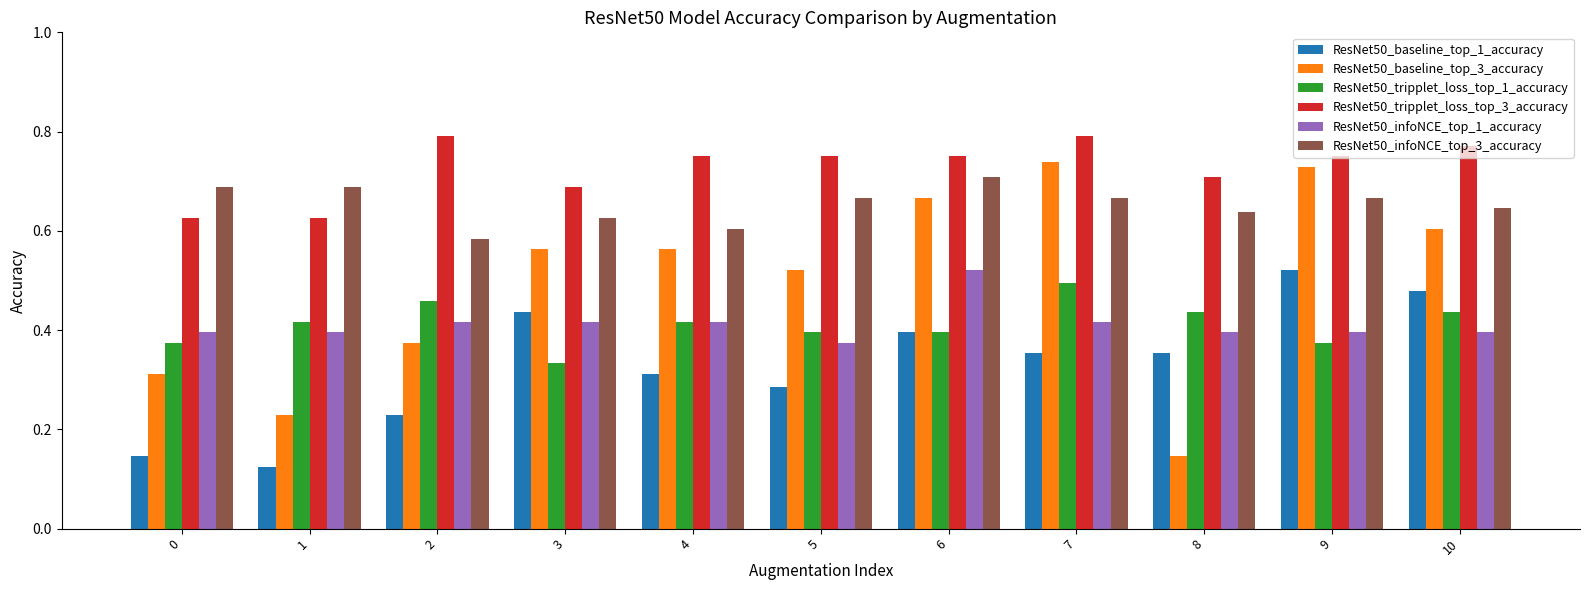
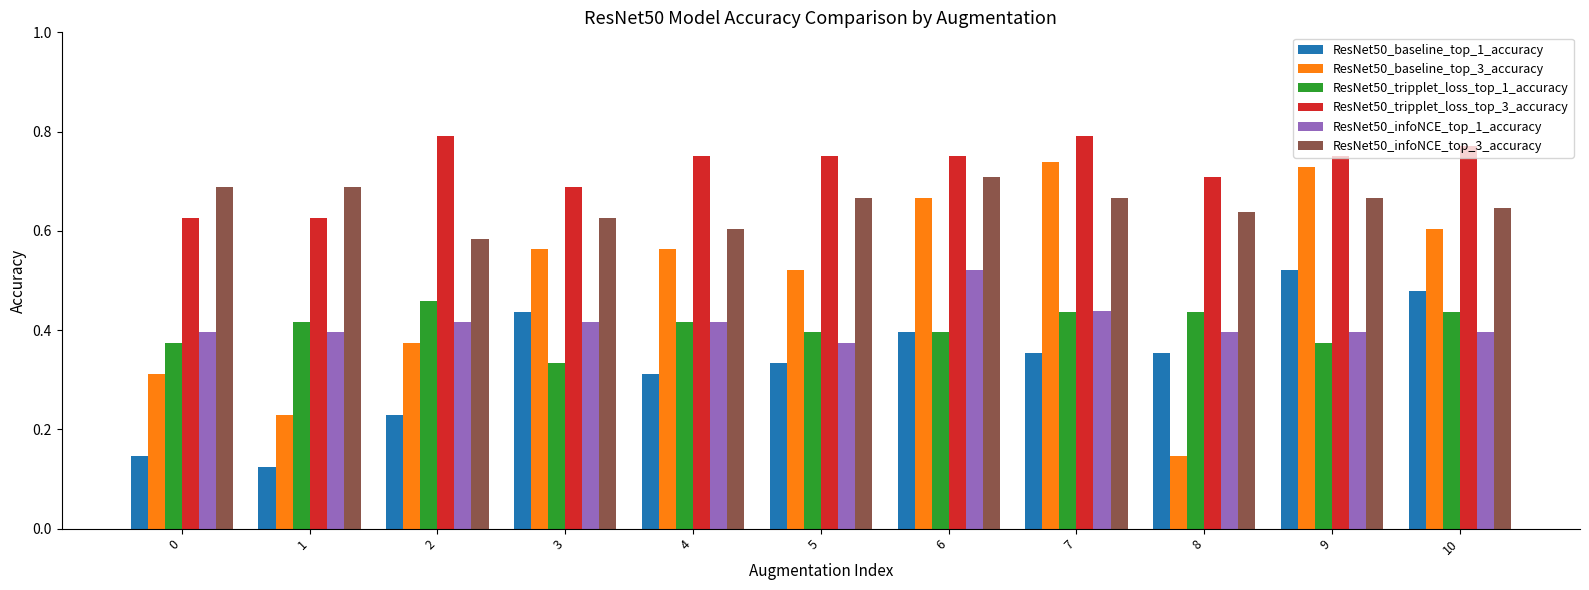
ResNet50_baseline_top_1_accuracy, 5: 0.28 -> 0.33
ResNet50_tripplet_loss_top_1_accuracy, 7: 0.50 -> 0.44
ResNet50_infoNCE_top_1_accuracy, 7: 0.42 -> 0.44
